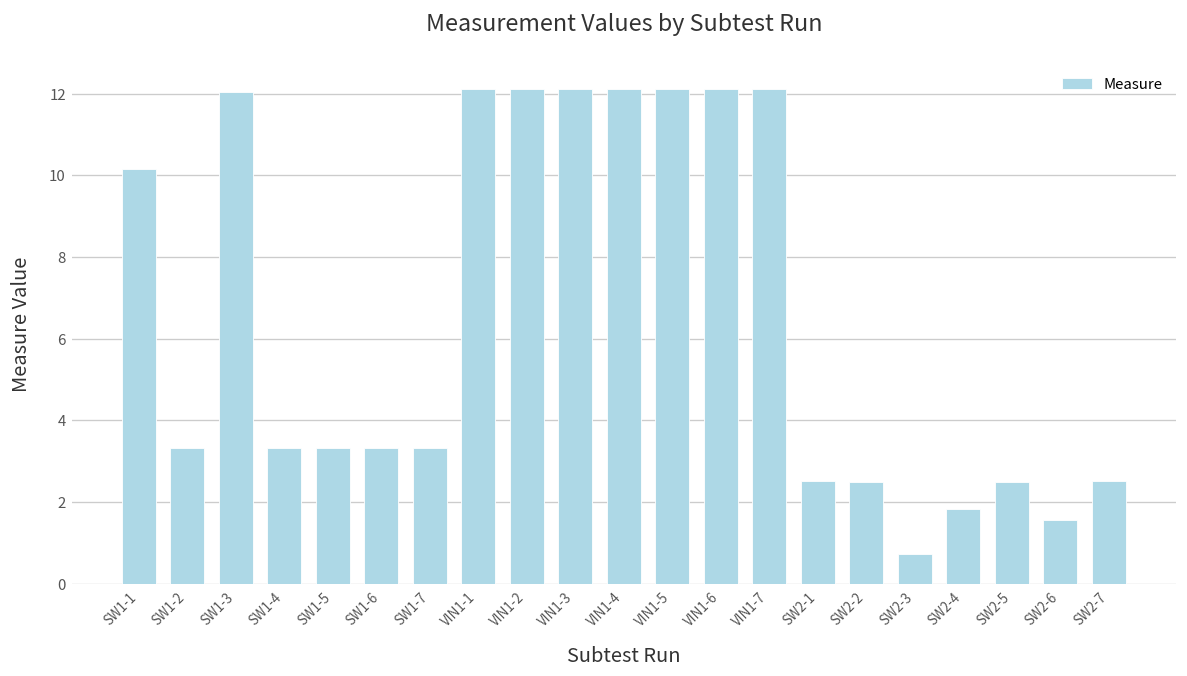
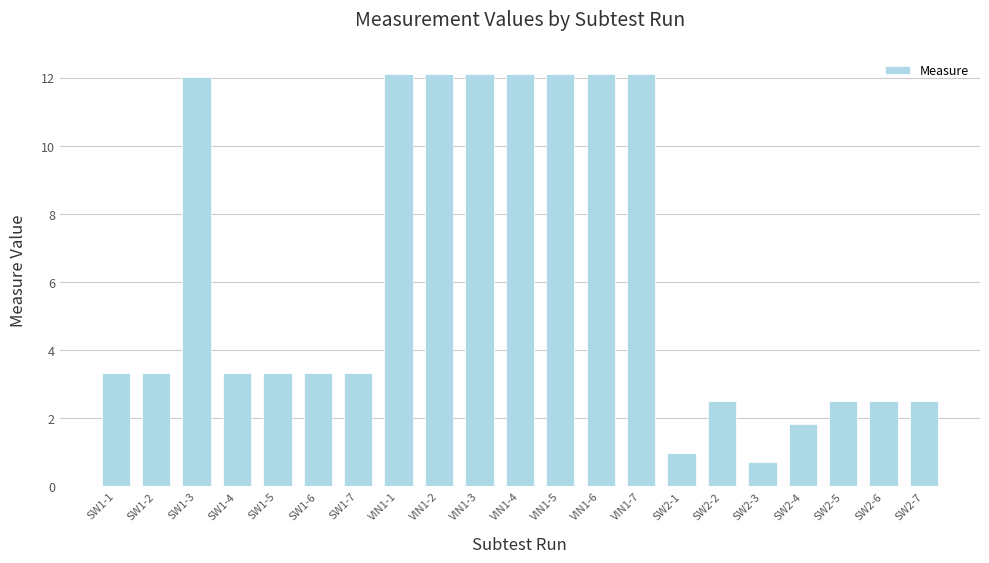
SW1-1: 10.2 -> 3.3
SW2-1: 2.5 -> 1.0
SW2-6: 1.6 -> 2.5
